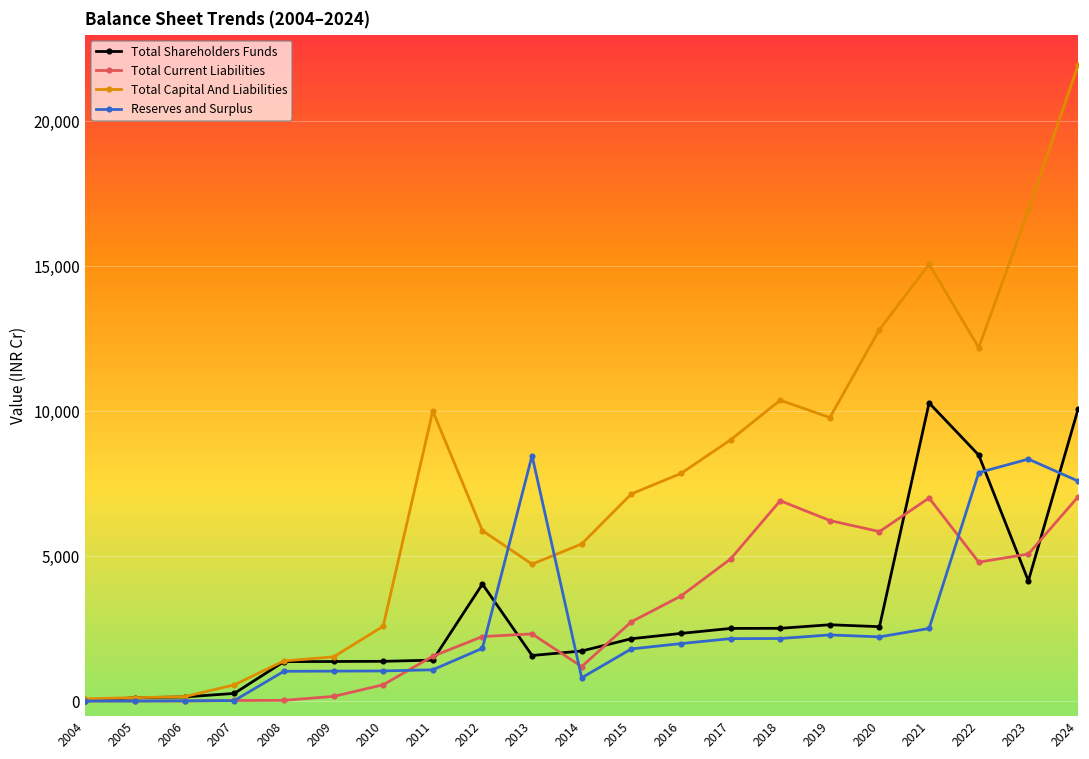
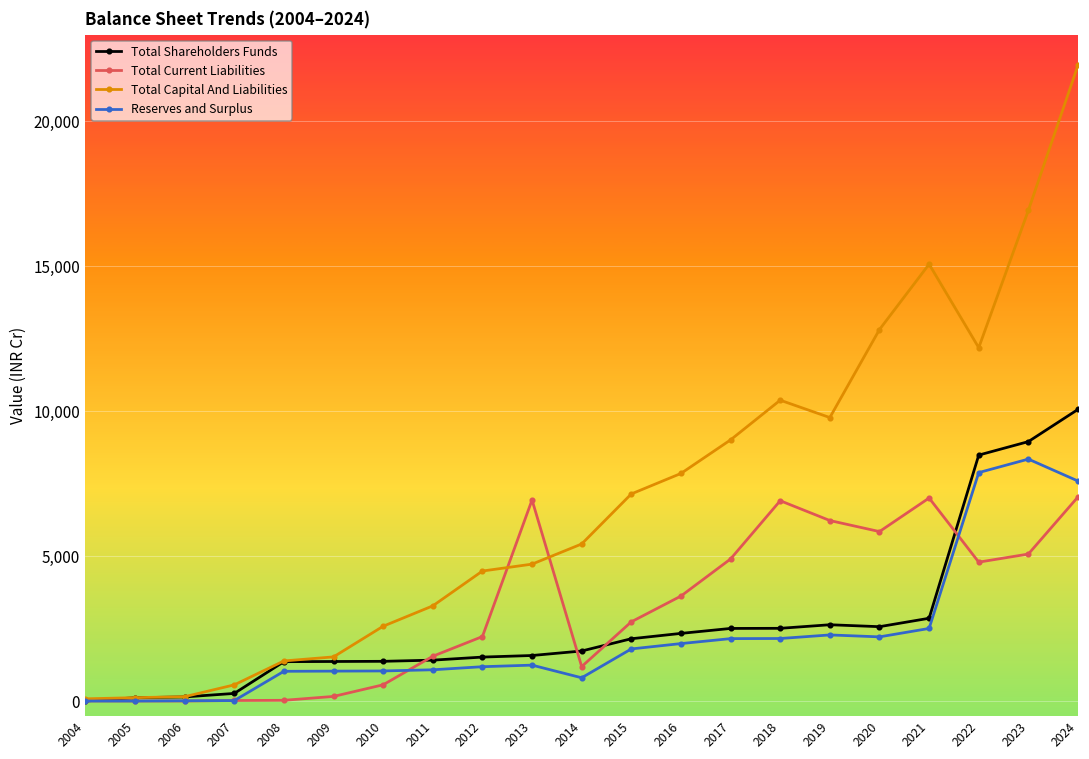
Total Capital And Liabilities, 2011: 10,000 -> 3,300
Total Shareholders Funds, 2012: 4,000 -> 1,500
Total Capital And Liabilities, 2012: 5,900 -> 4,500
Reserves and Surplus, 2012: 1,800 -> 1,200
Total Current Liabilities, 2013: 2,300 -> 6,900
Reserves and Surplus, 2013: 8,500 -> 1,200
Total Shareholders Funds, 2021: 10,300 -> 2,900
Total Shareholders Funds, 2023: 4,100 -> 9,000
